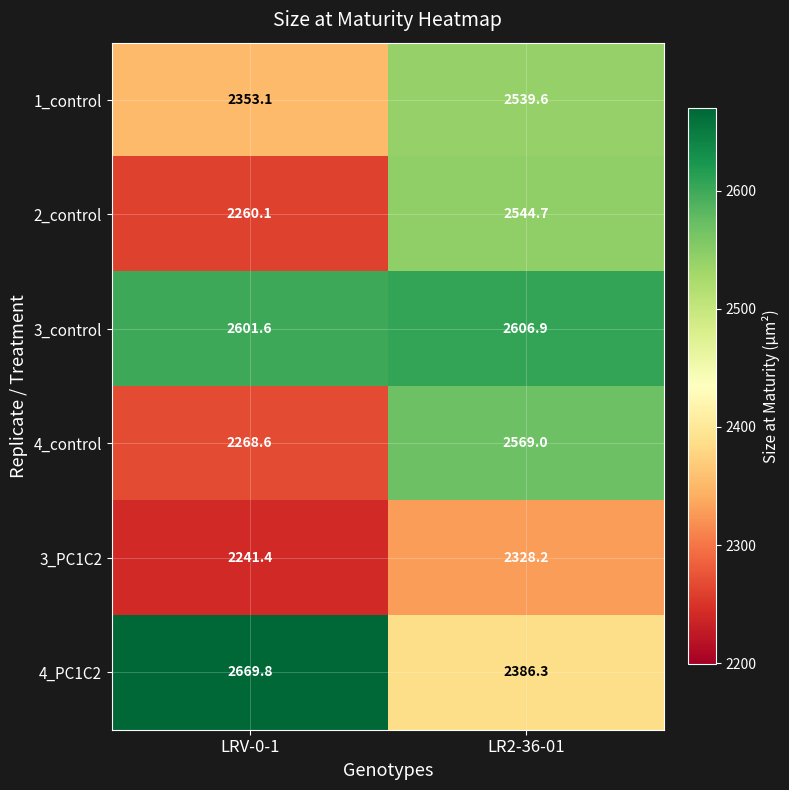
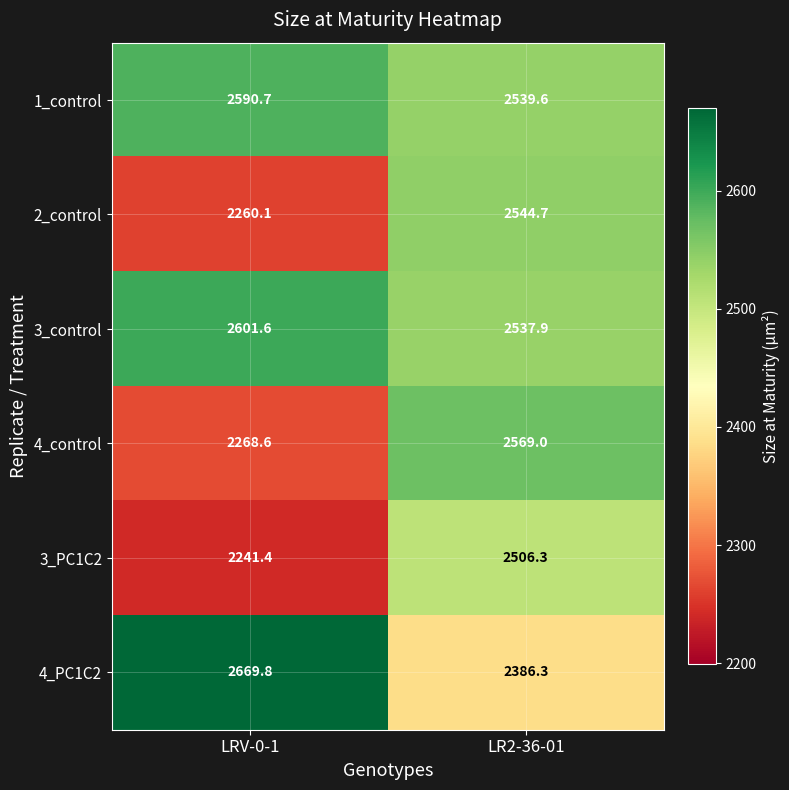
1_control, LRV-0-1: 2353.1 -> 2590.7
3_control, LR2-36-01: 2606.9 -> 2537.9
3_PC1C2, LR2-36-01: 2328.2 -> 2506.3
